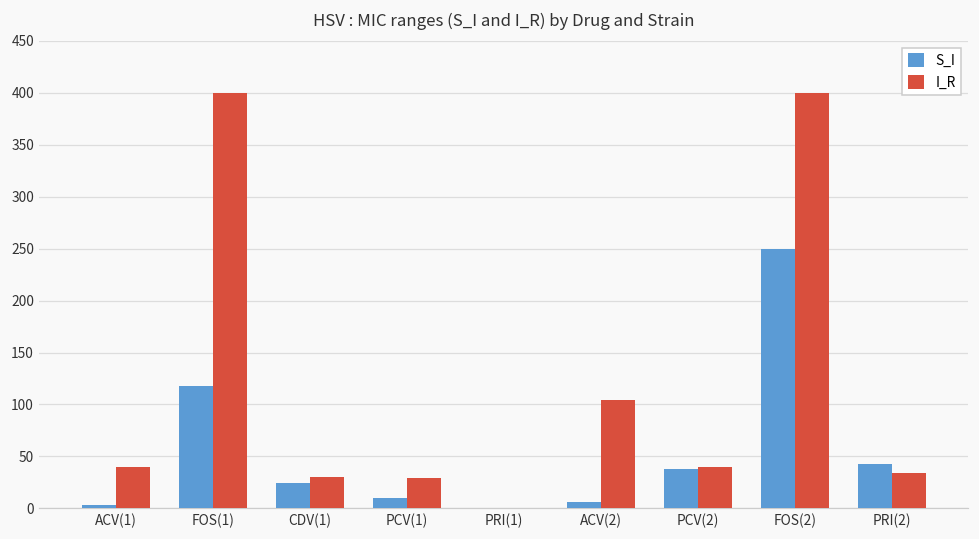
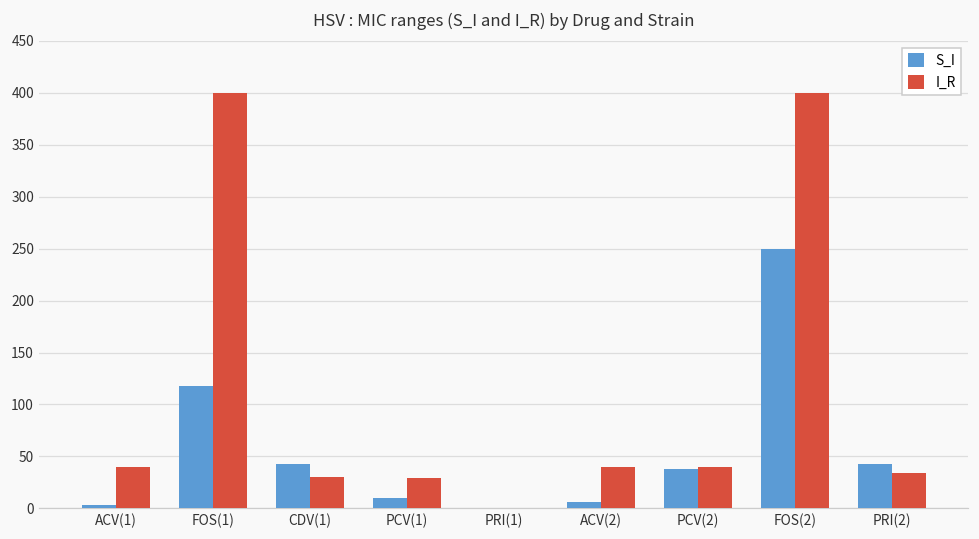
S_I, CDV(1): 20 -> 40
I_R, ACV(2): 100 -> 40
